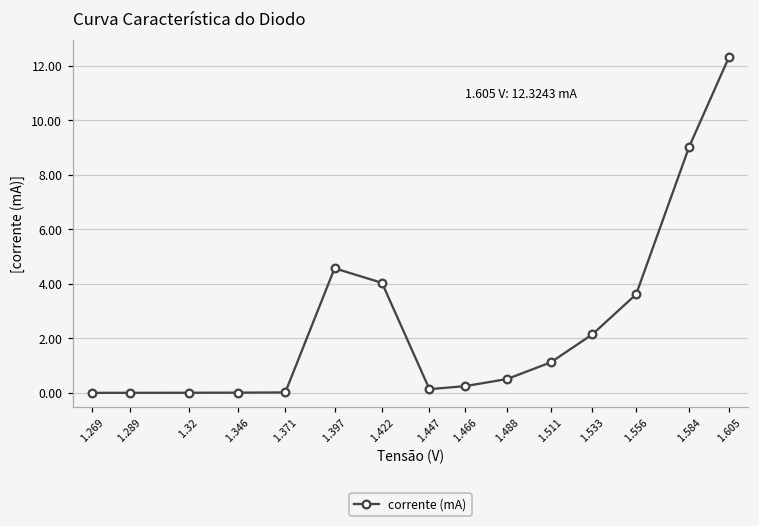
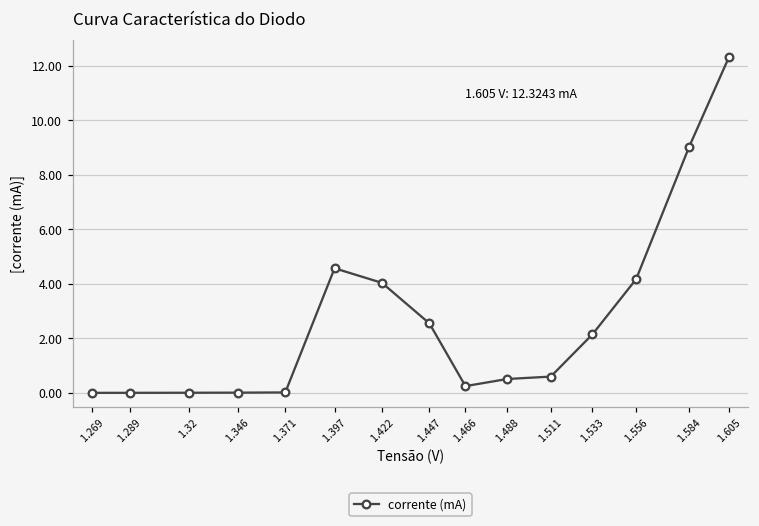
1.447: 0.1 -> 2.5
1.511: 1.1 -> 0.6
1.556: 3.6 -> 4.2
